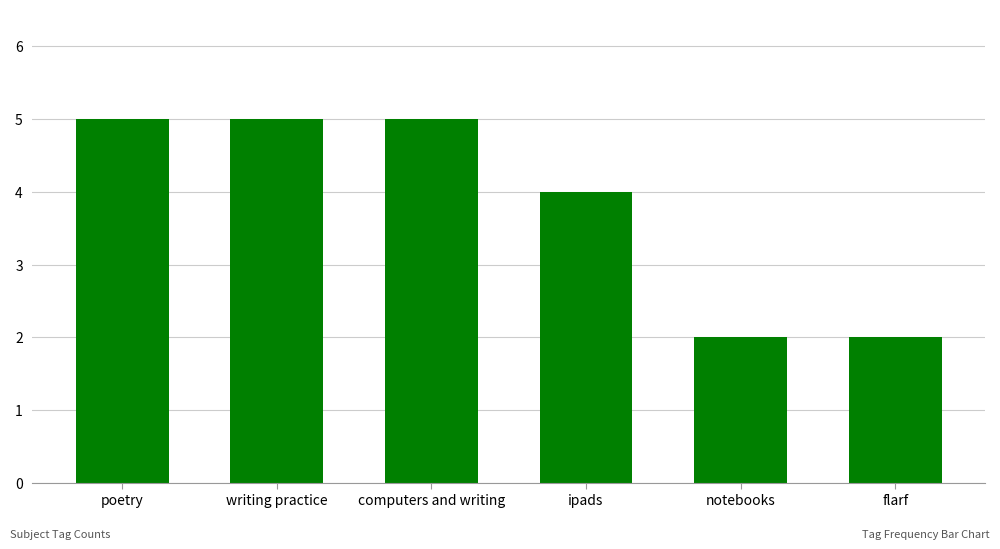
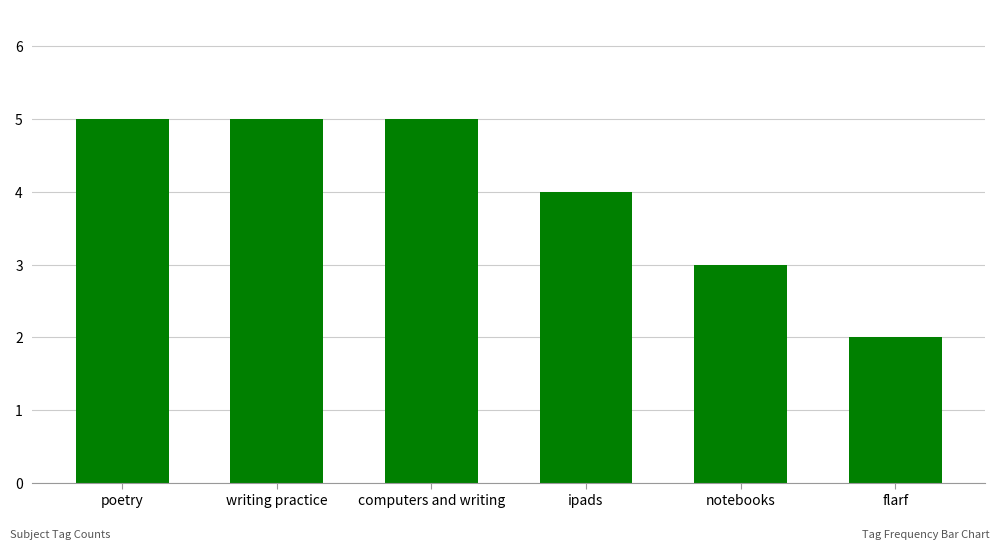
notebooks: 2 -> 3
